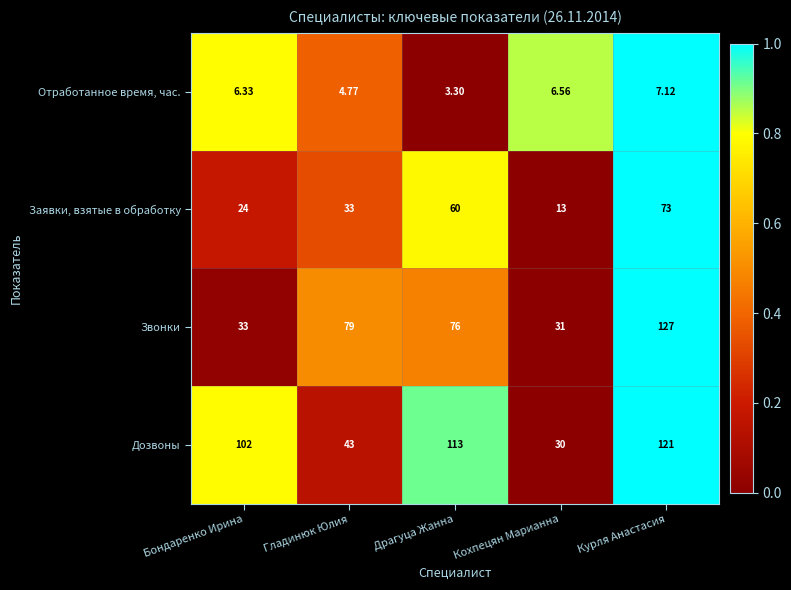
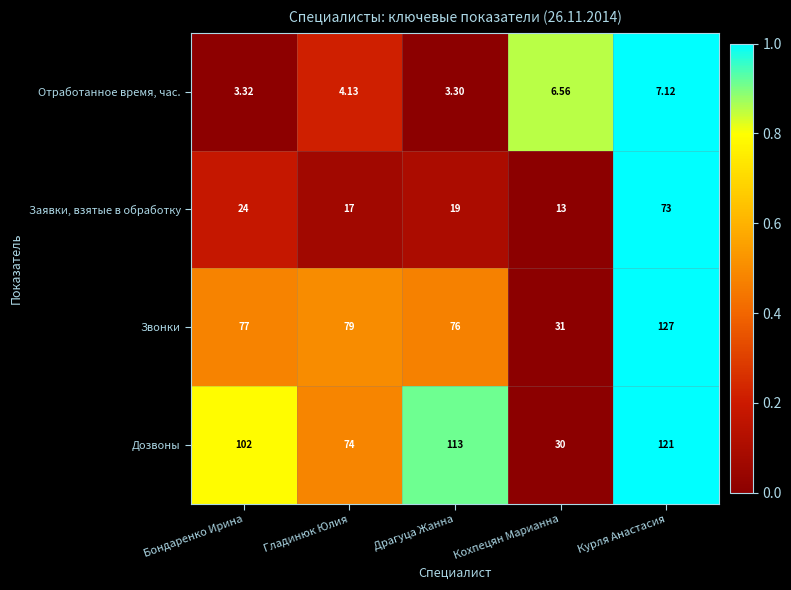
Отработанное время, час., Бондаренко Ирина: 6.33 -> 3.32
Отработанное время, час., Гладинюк Юлия: 4.77 -> 4.13
Заявки, взятые в обработку, Гладинюк Юлия: 33 -> 17
Заявки, взятые в обработку, Драгуца Жанна: 60 -> 19
Звонки, Бондаренко Ирина: 33 -> 77
Дозвоны, Гладинюк Юлия: 43 -> 74
